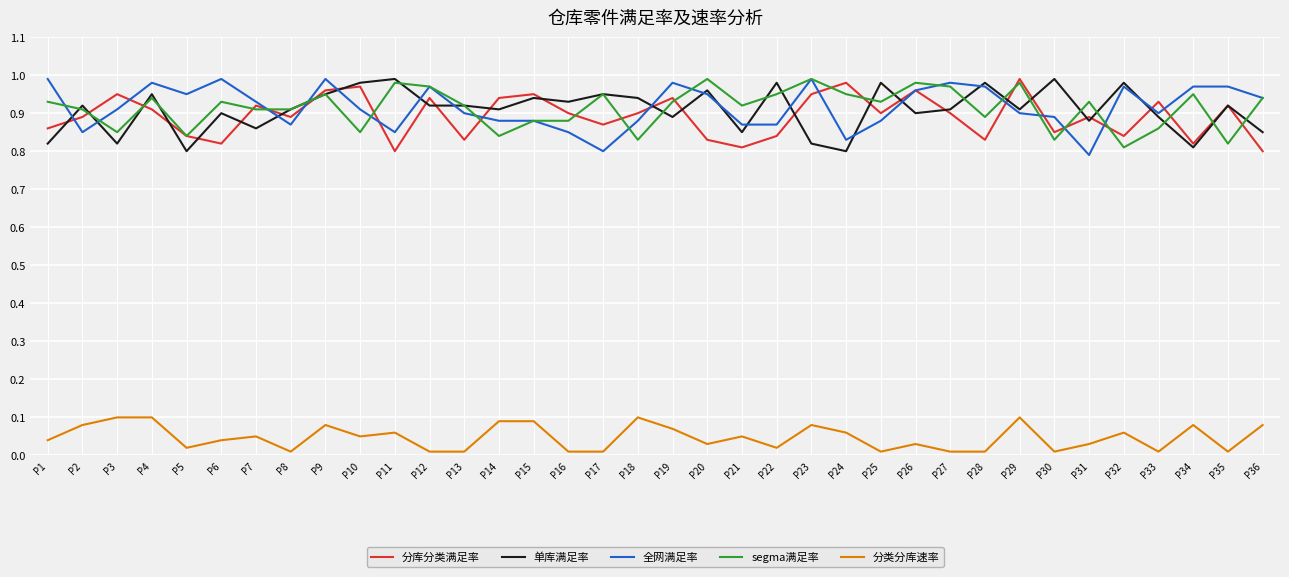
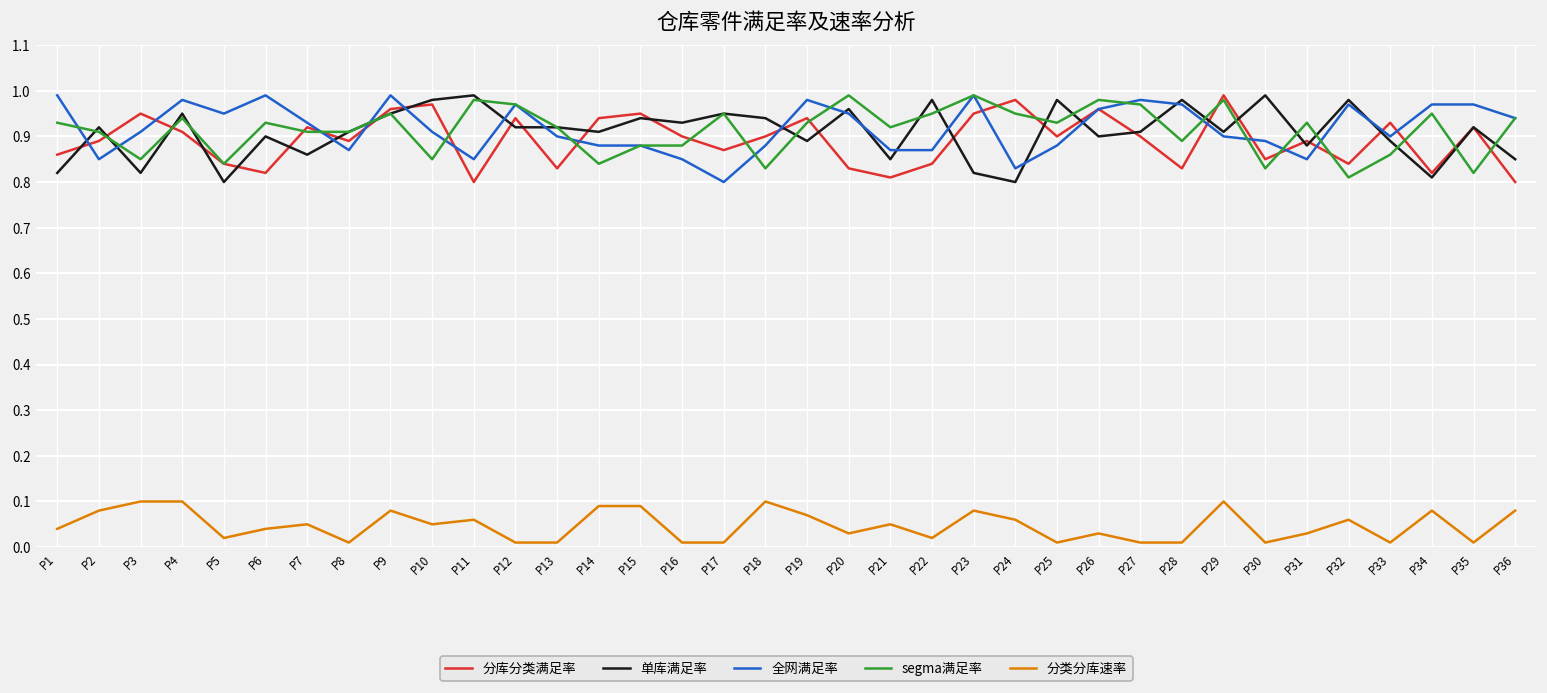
全网满足率, P31: 0.79 -> 0.85
